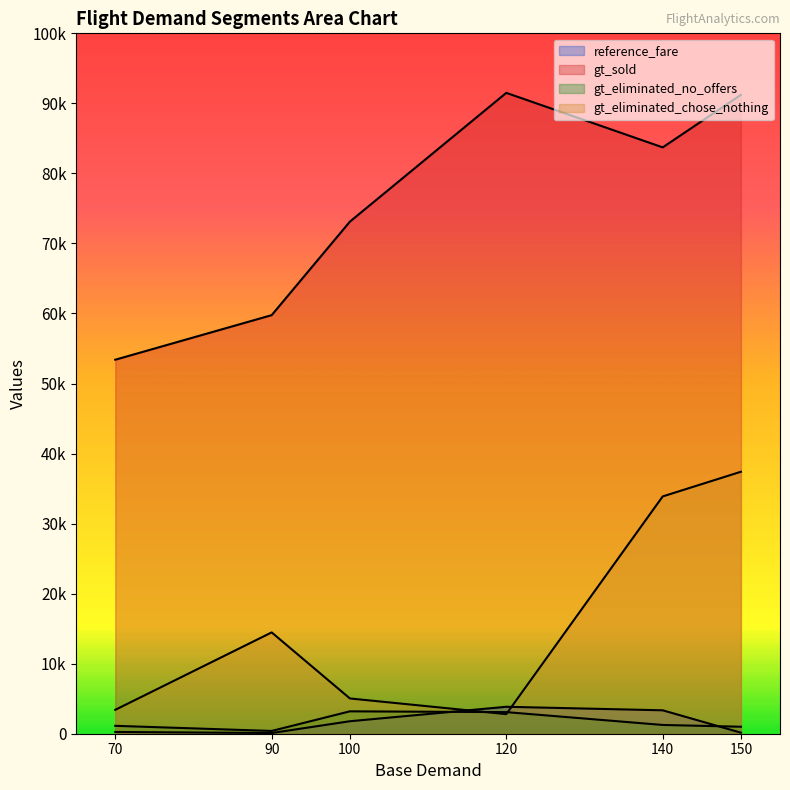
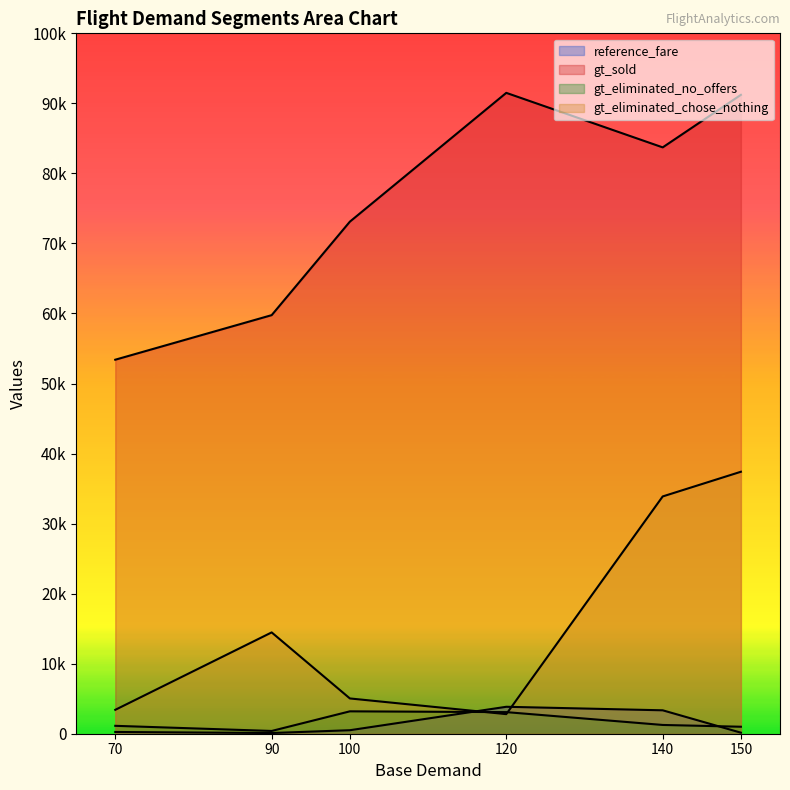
reference_fare, 100: 2000 -> 1000
